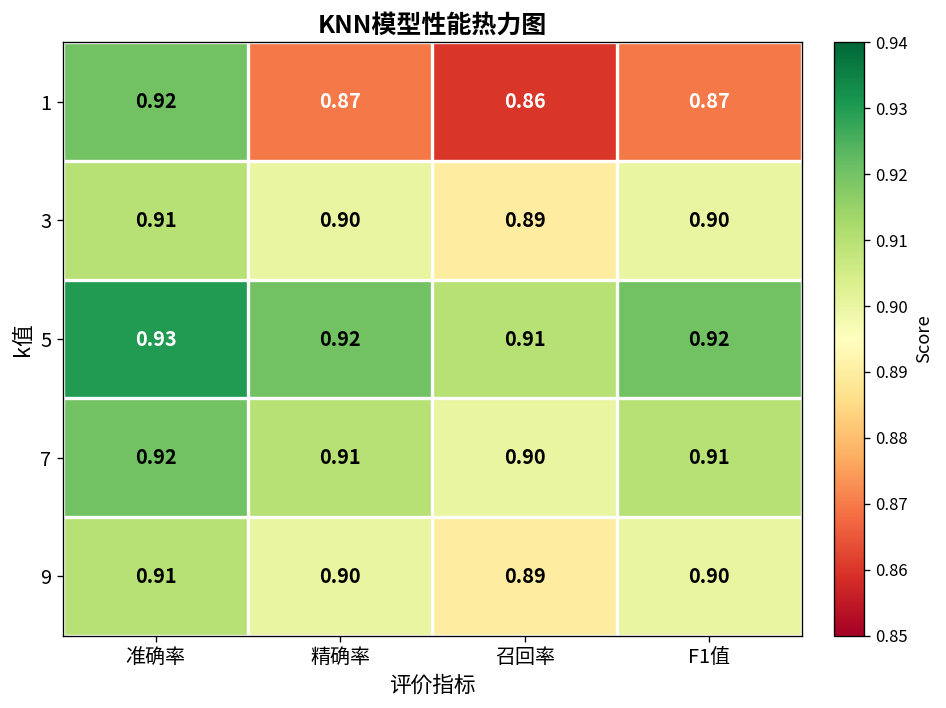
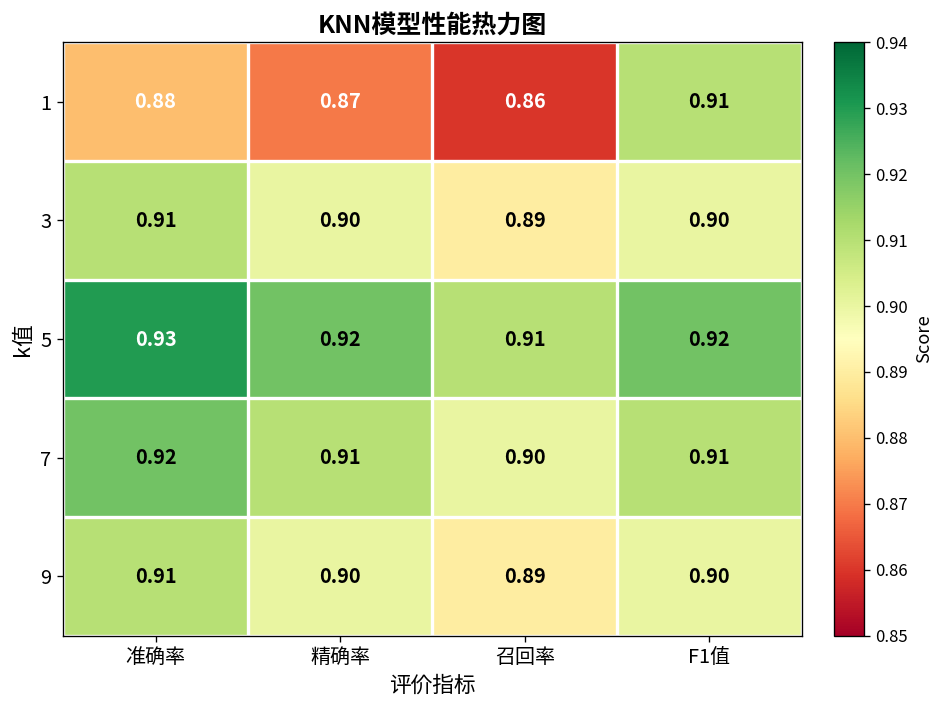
1, 准确率: 0.92 -> 0.88
1, F1值: 0.87 -> 0.91
